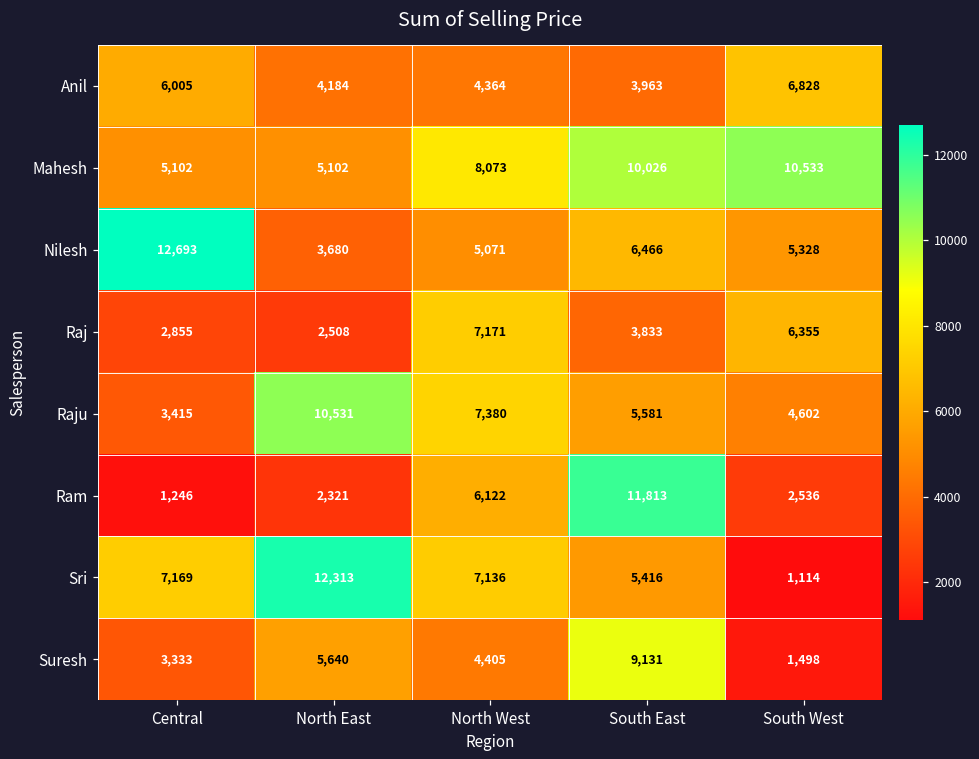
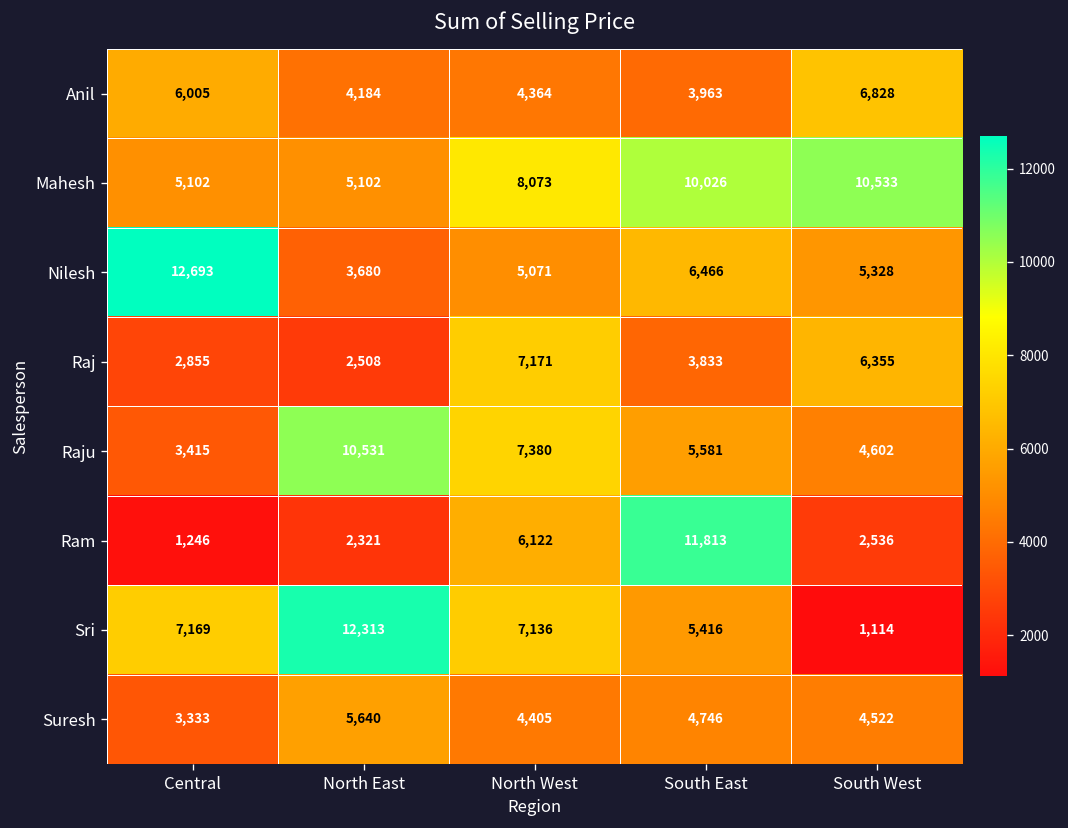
Suresh, South East: 9,131 -> 4,746
Suresh, South West: 1,498 -> 4,522
